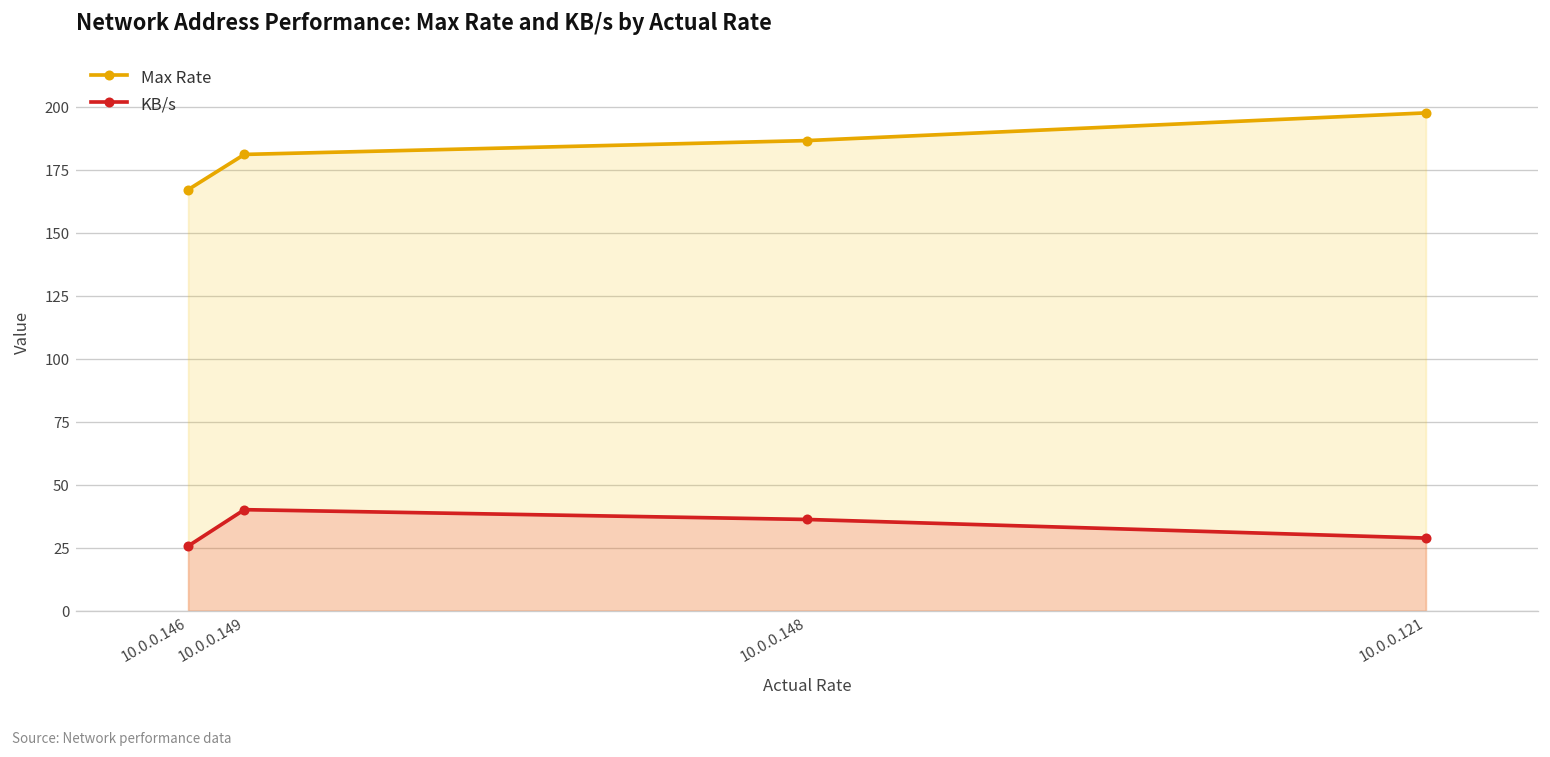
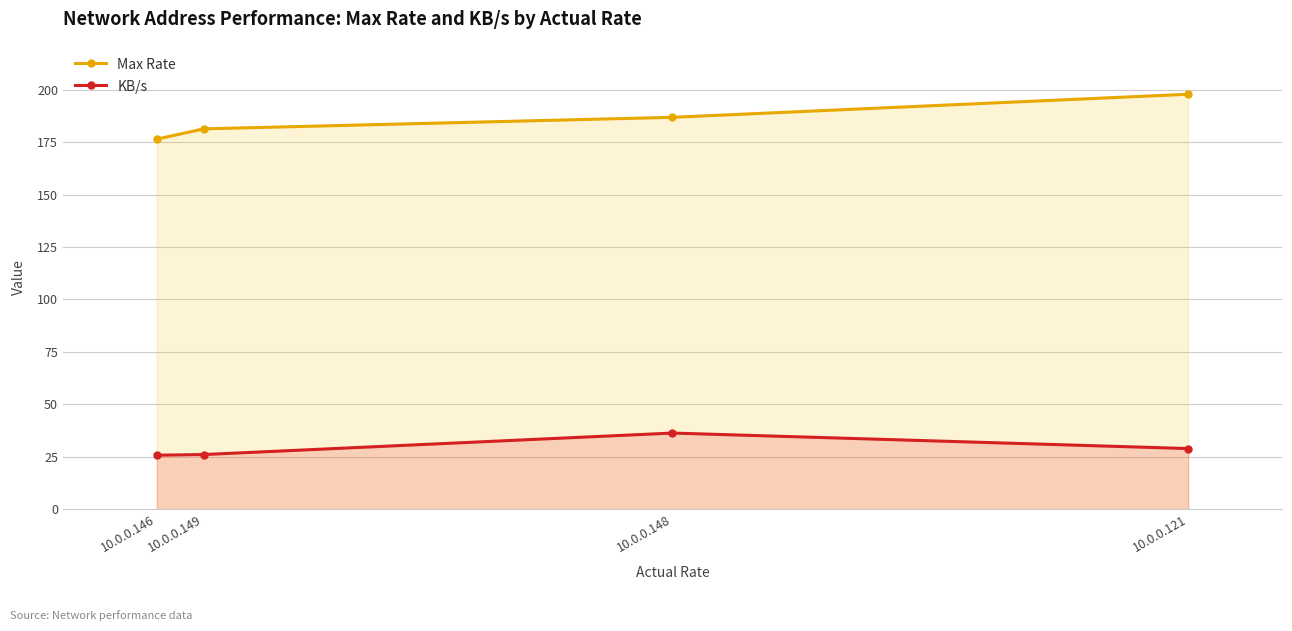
Max Rate, 10.0.0.146: 167 -> 176
KB/s, 10.0.0.149: 40 -> 26
